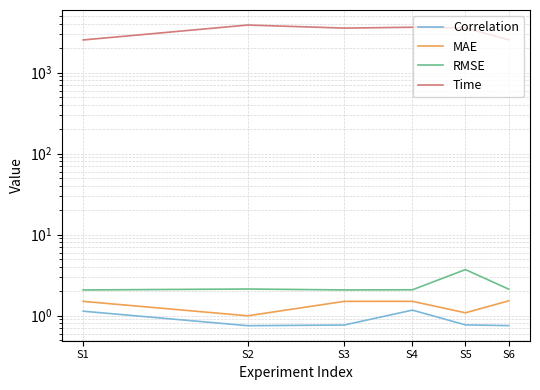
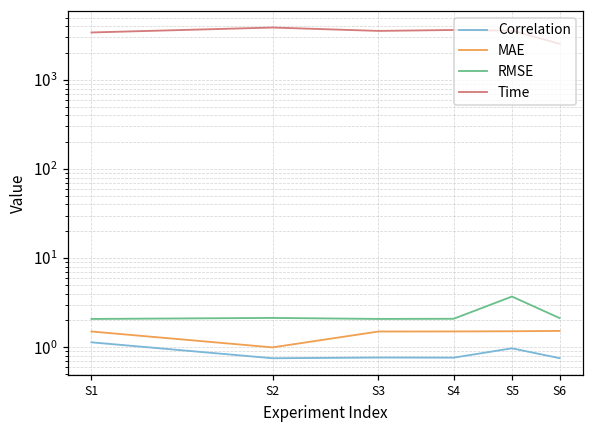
Time, S1: 2500 -> 3400
Correlation, S4: 1.2 -> 0.8
Correlation, S5: 0.8 -> 1.0
MAE, S5: 1.1 -> 1.5
